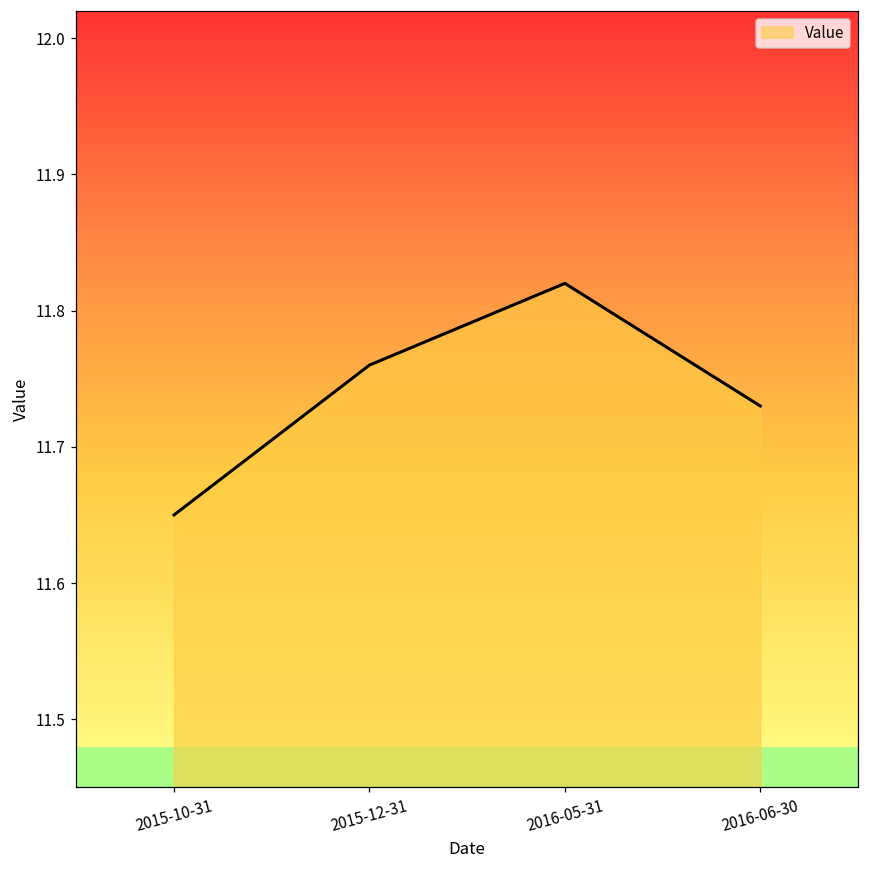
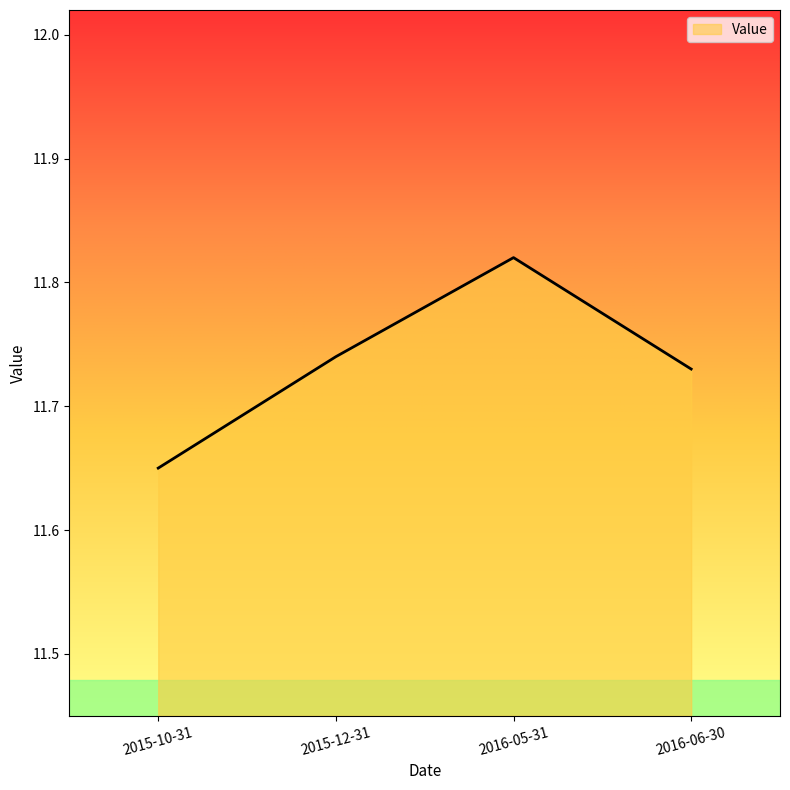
2015-12-31: 11.76 -> 11.74
